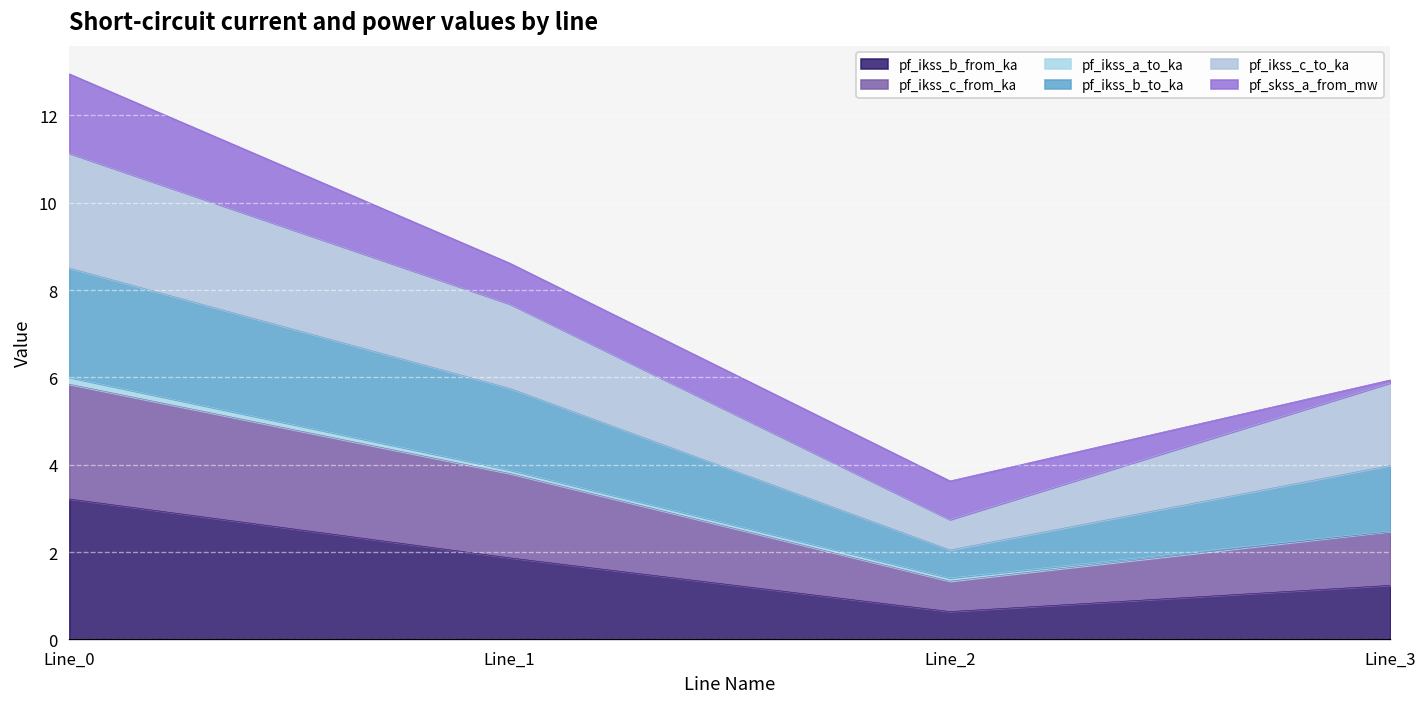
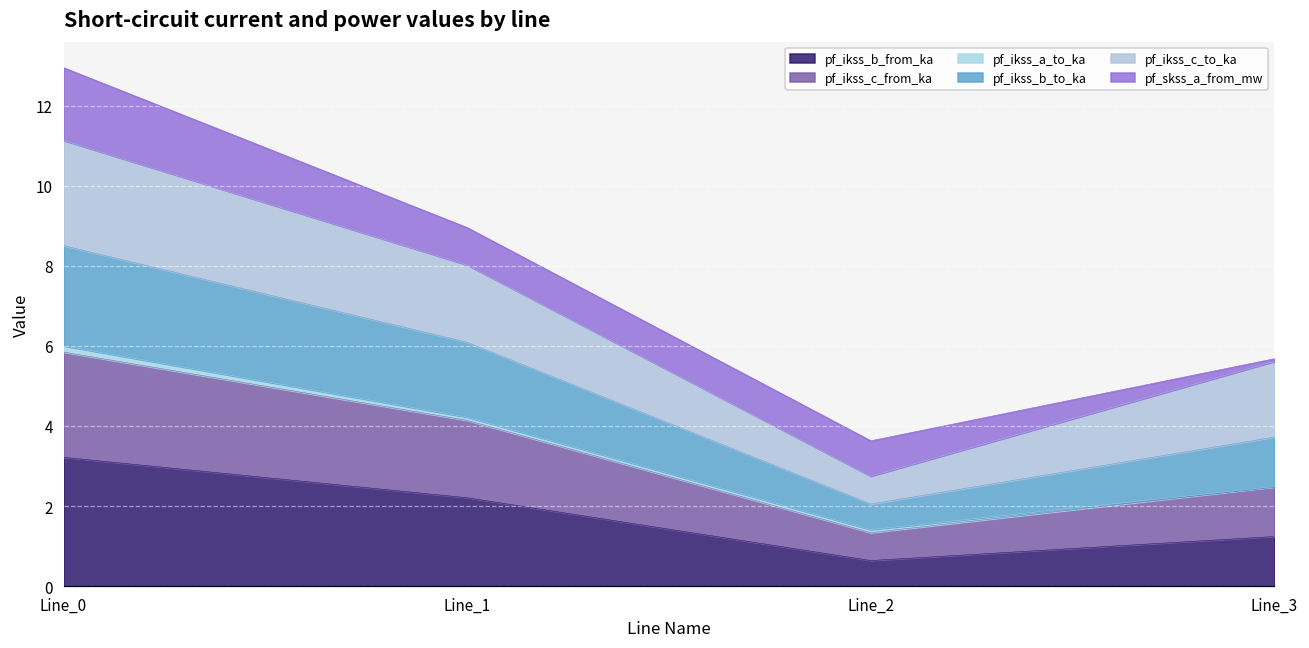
pf_ikss_b_from_ka, Line_1: 1.9 -> 2.2
pf_ikss_b_to_ka, Line_3: 1.5 -> 1.2
